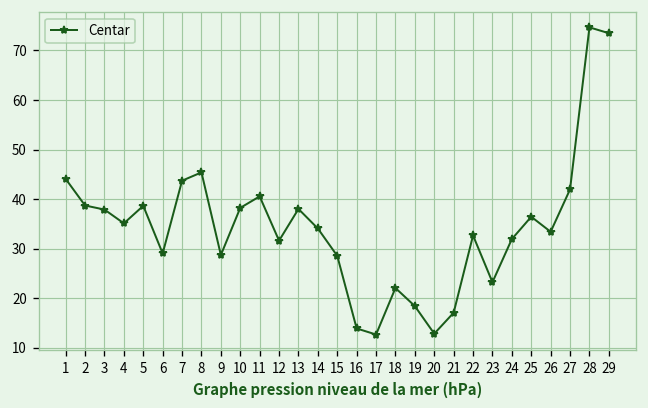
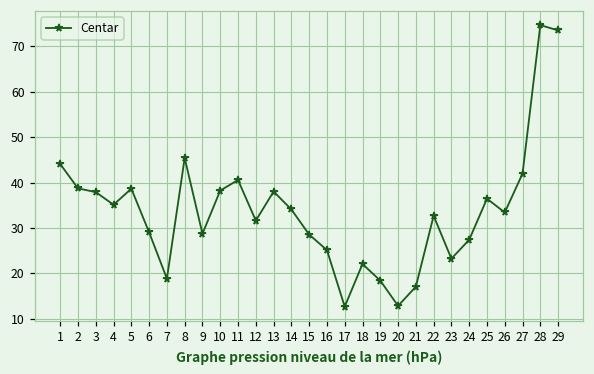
7: 44 -> 19
16: 14 -> 25
24: 32 -> 27
